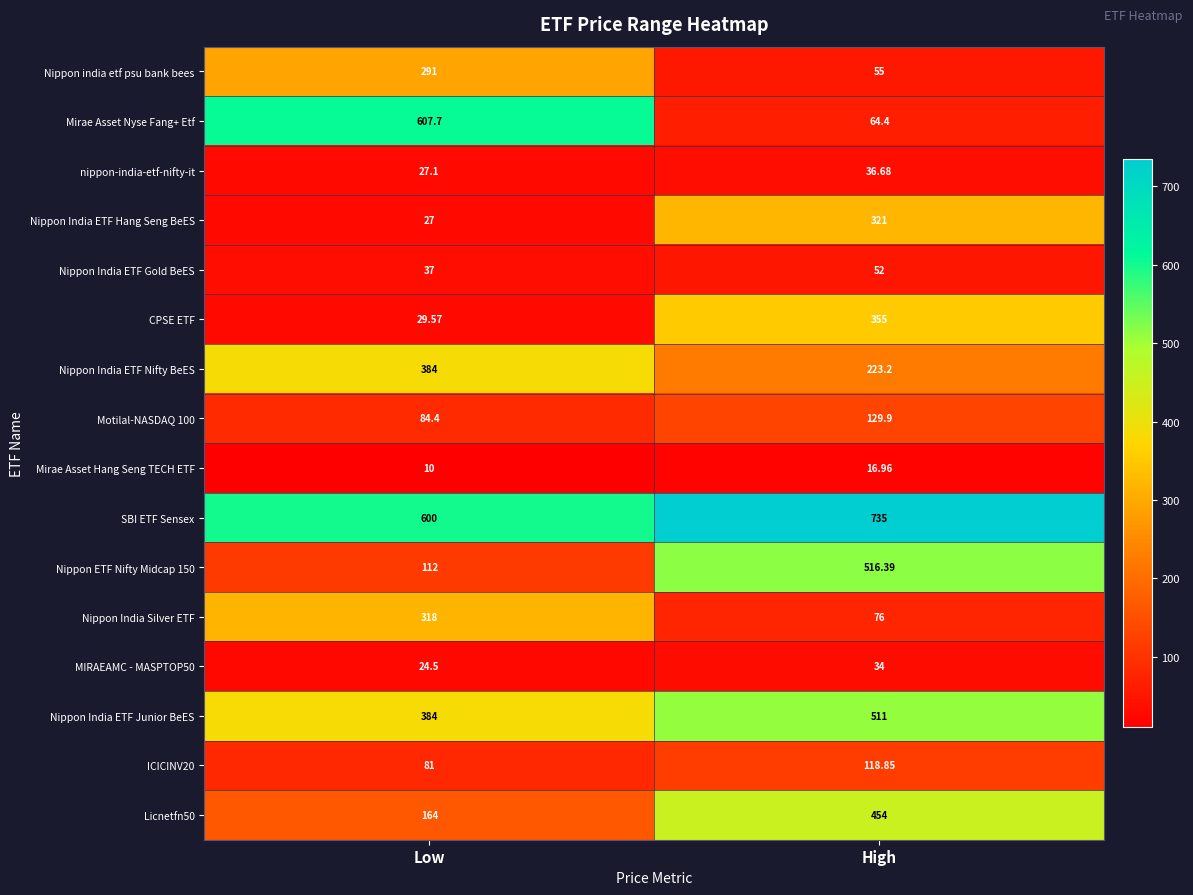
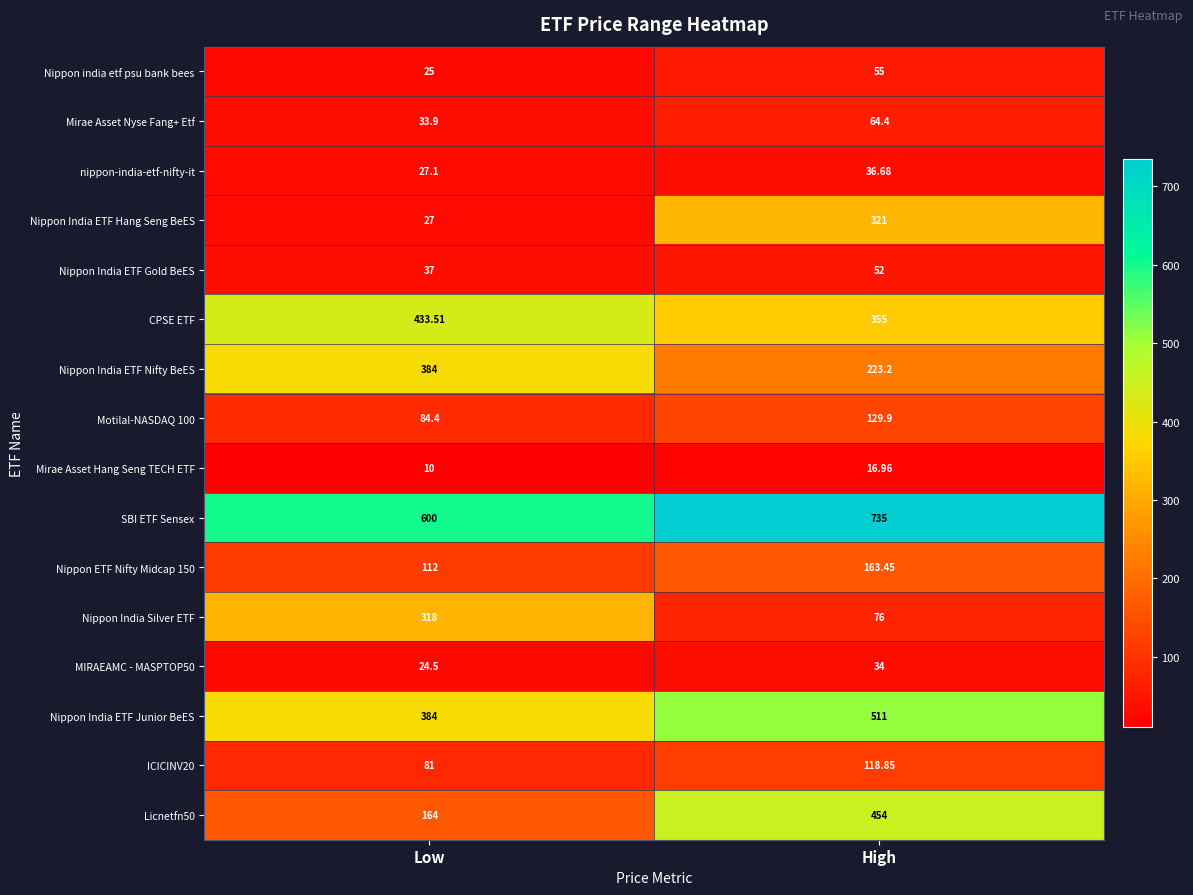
Nippon india etf psu bank bees, Low: 291 -> 25
Mirae Asset Nyse Fang+ Etf, Low: 607.7 -> 33.9
CPSE ETF, Low: 29.57 -> 433.51
Nippon ETF Nifty Midcap 150, High: 516.39 -> 163.45
